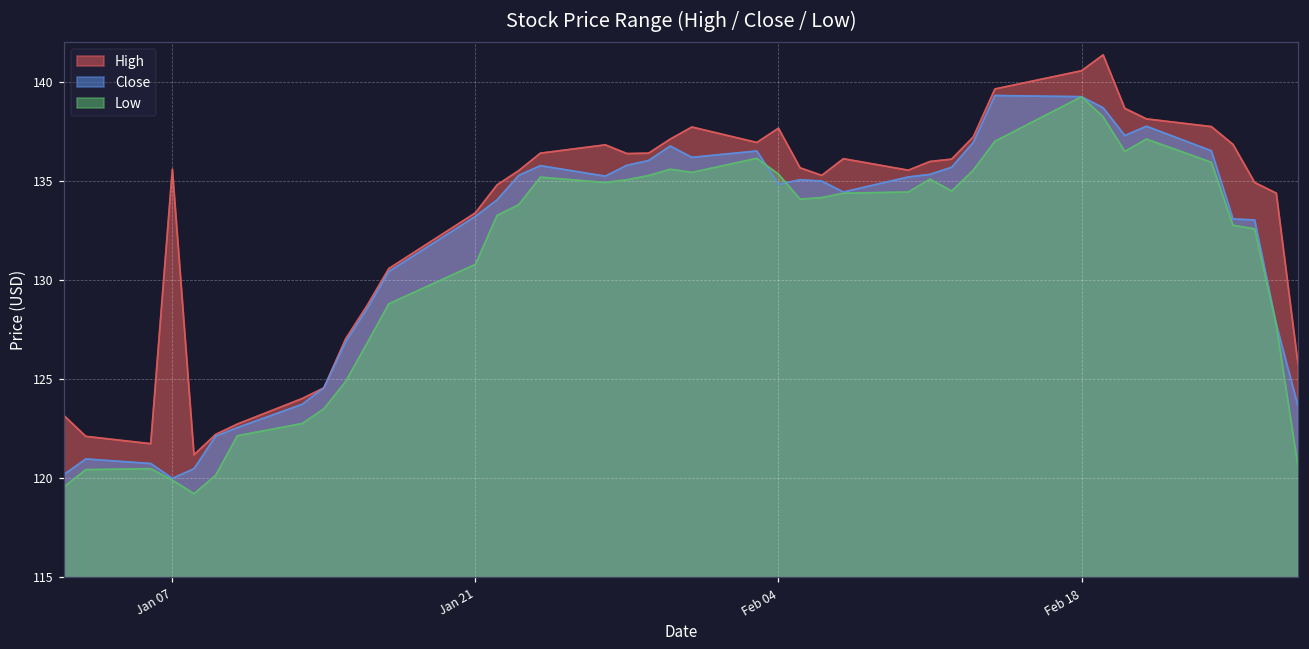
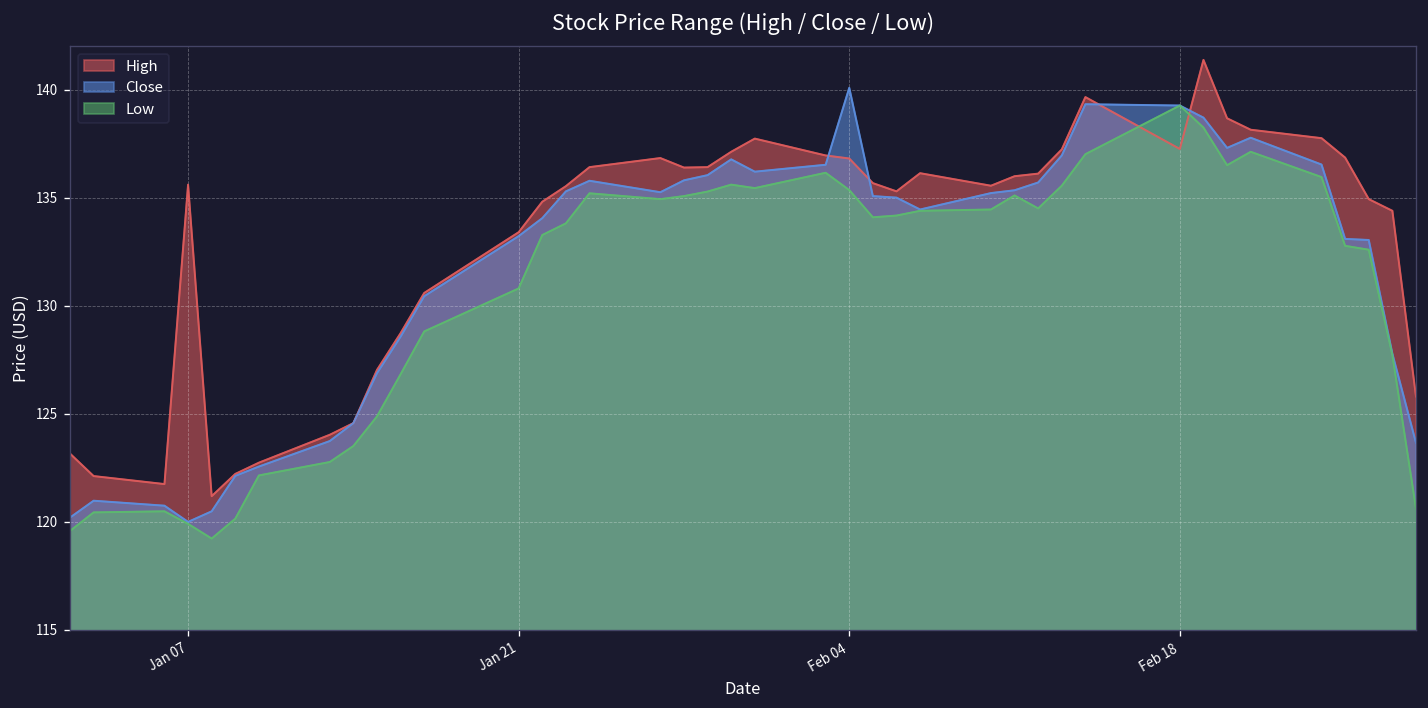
High, Feb 04: 137.7 -> 136.8
Close, Feb 04: 134.8 -> 140.1
High, Feb 18: 140.6 -> 137.3
